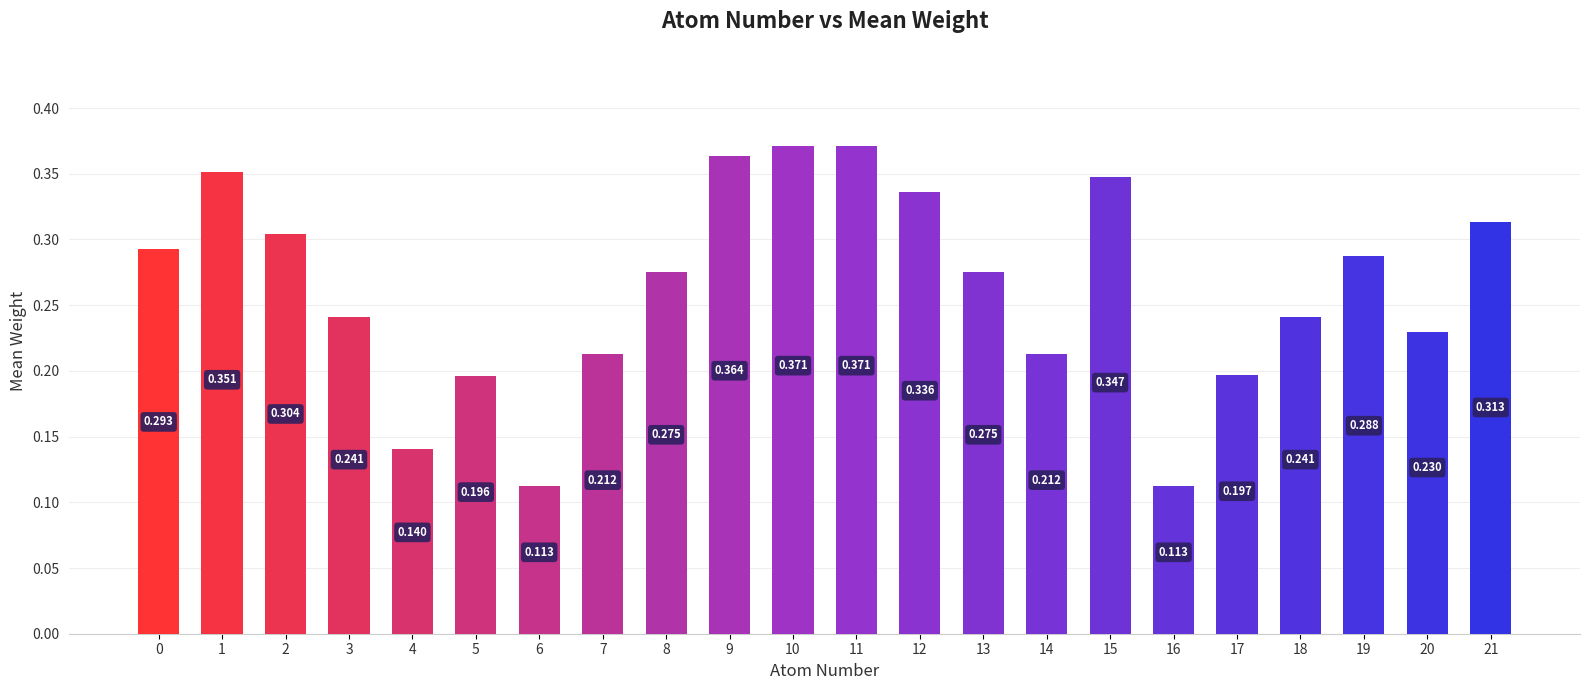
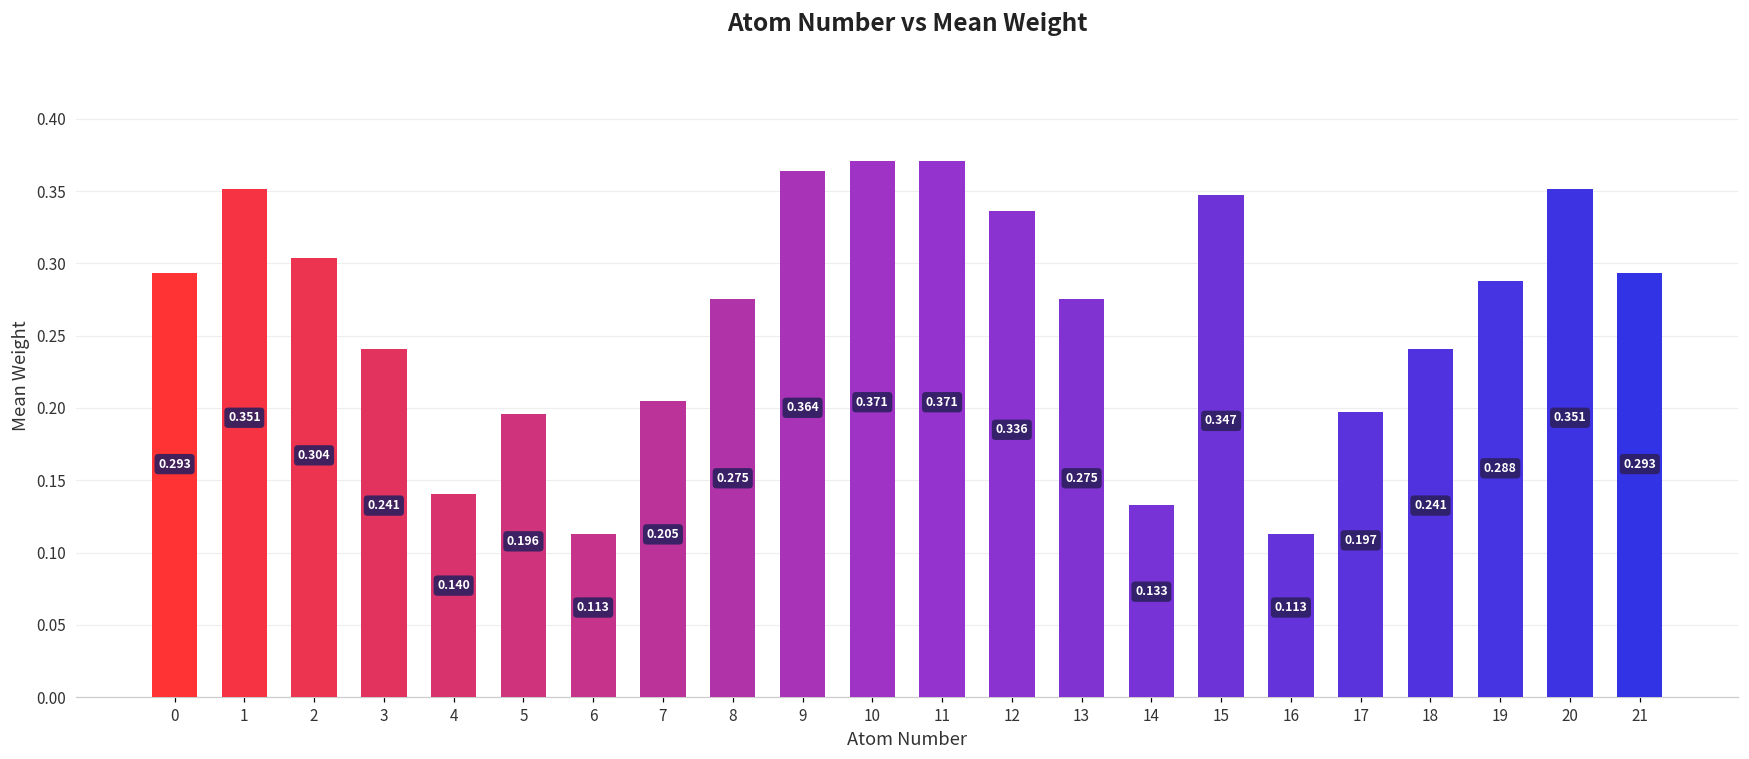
7: 0.212 -> 0.205
14: 0.212 -> 0.133
20: 0.230 -> 0.351
21: 0.313 -> 0.293
